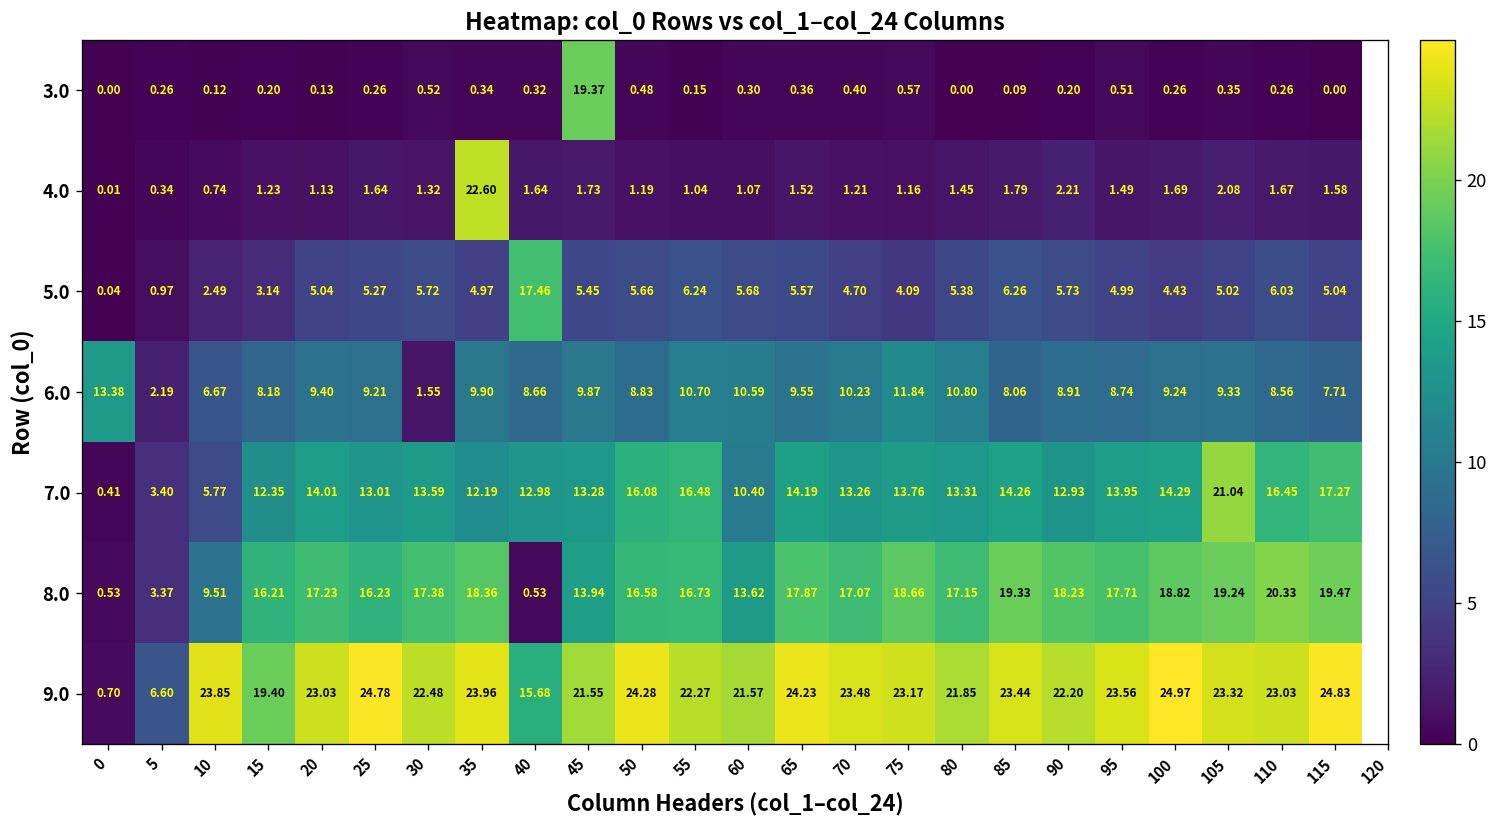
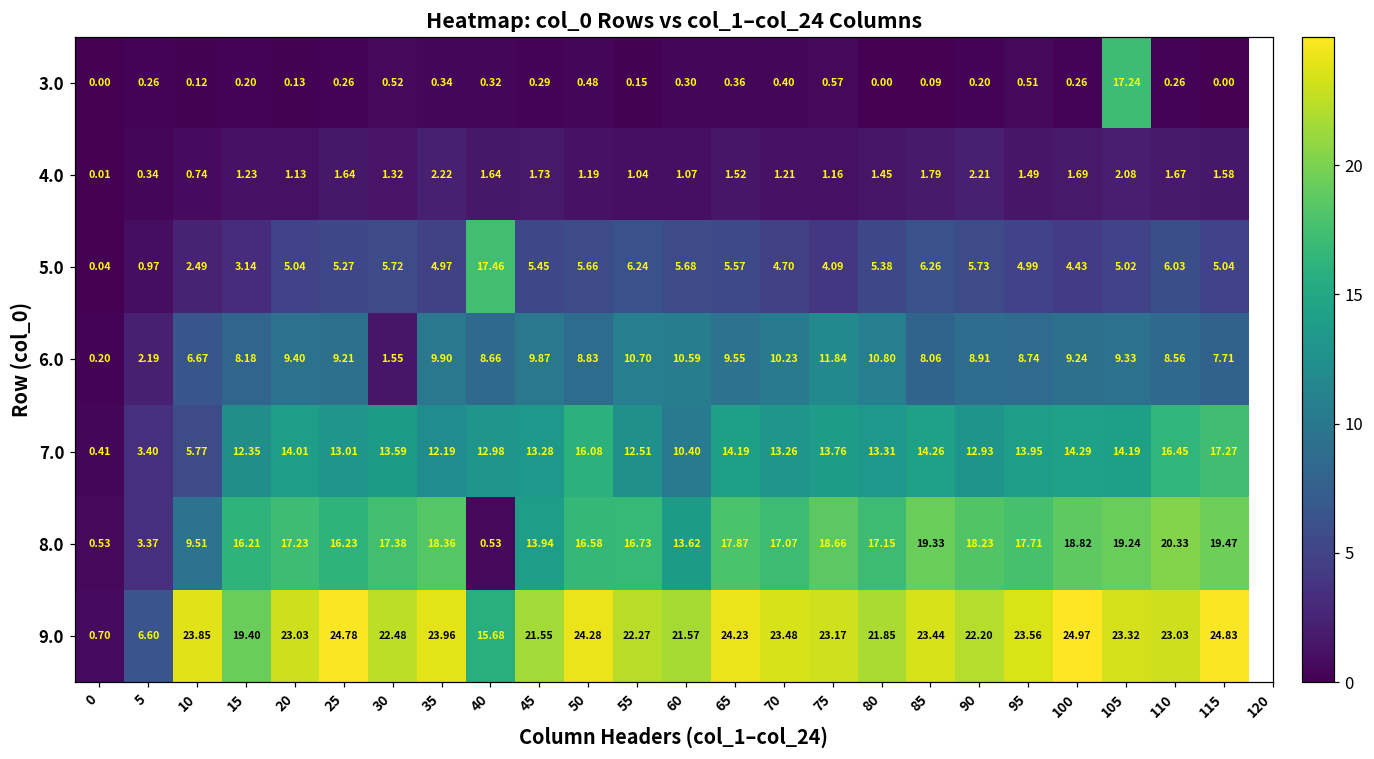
3.0, 45: 19.37 -> 0.29
3.0, 105: 0.35 -> 17.24
4.0, 35: 22.60 -> 2.22
6.0, 0: 13.38 -> 0.20
7.0, 55: 16.48 -> 12.51
7.0, 105: 21.04 -> 14.19
